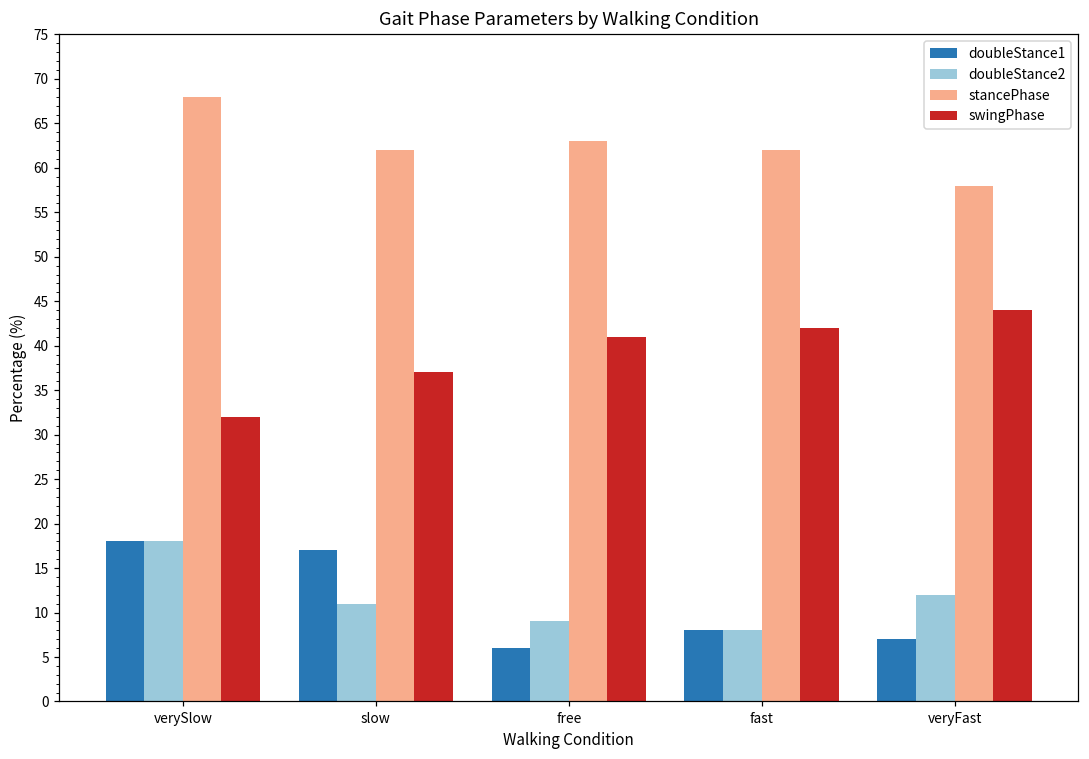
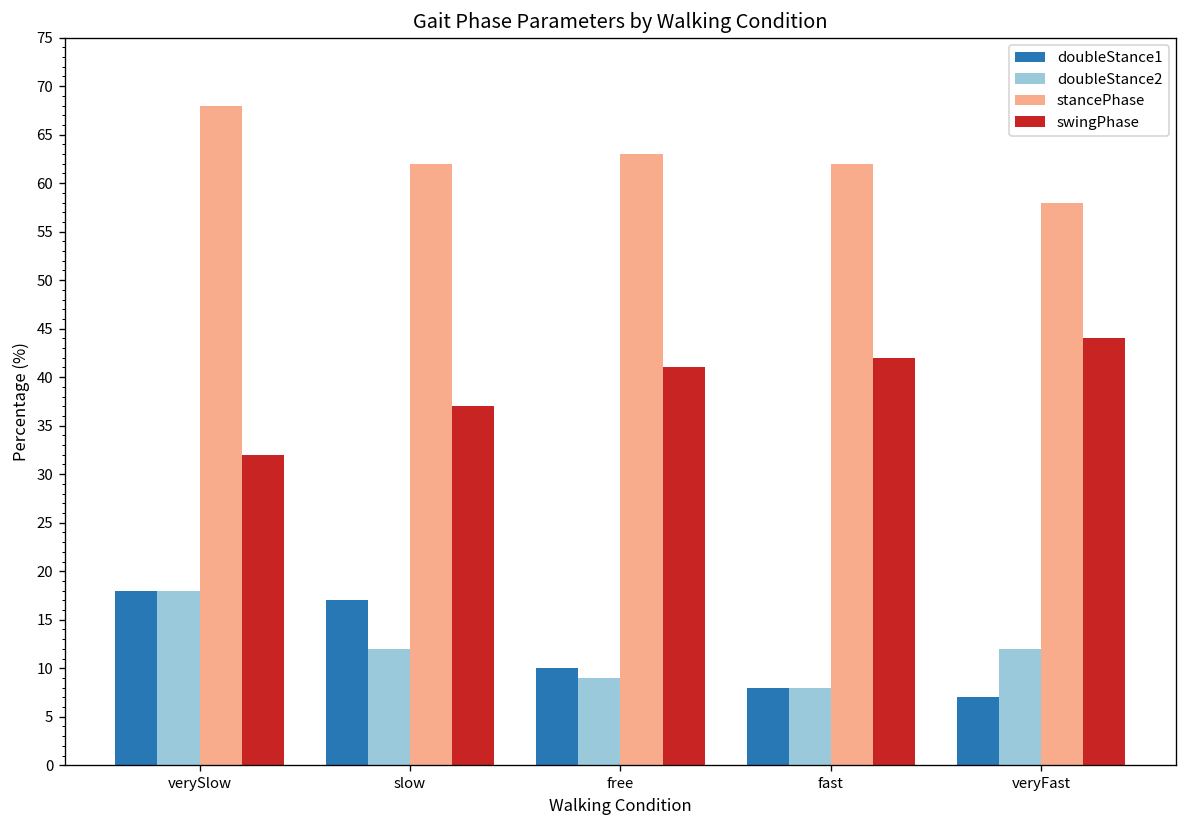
doubleStance2, slow: 11 -> 12
doubleStance1, free: 6 -> 10
